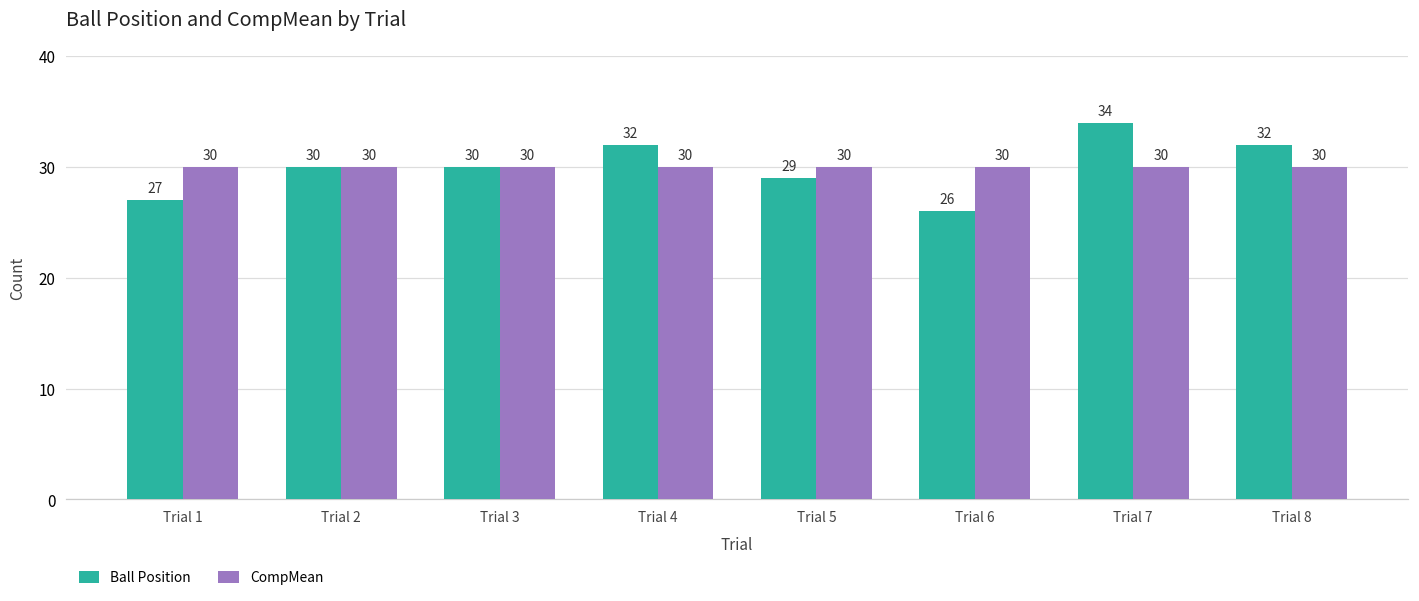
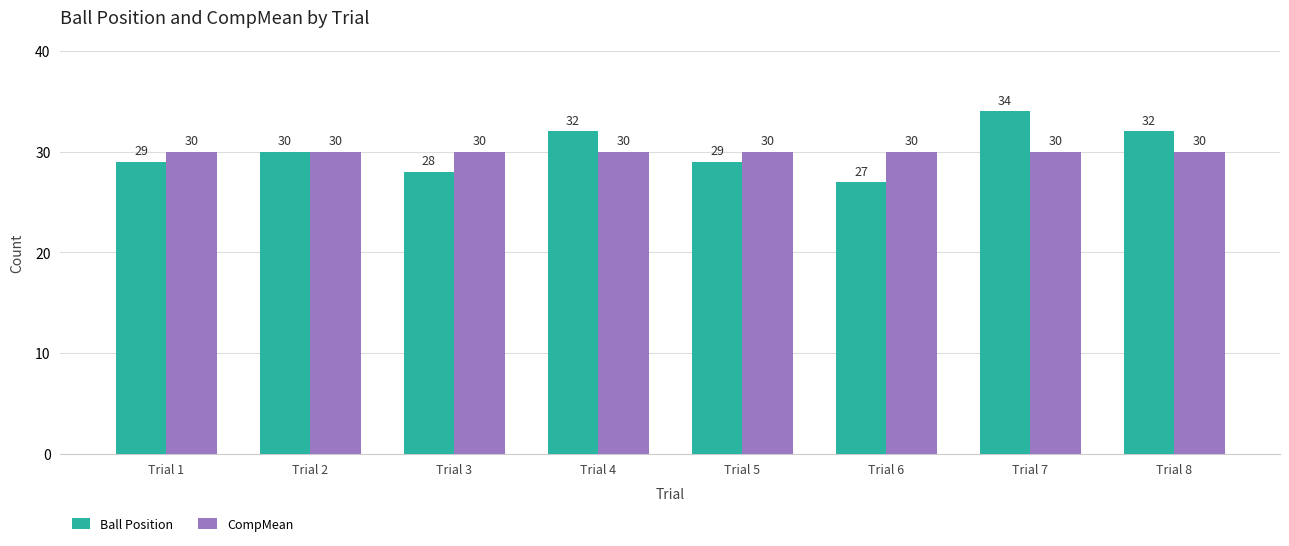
Ball Position, Trial 1: 27 -> 29
Ball Position, Trial 3: 30 -> 28
Ball Position, Trial 6: 26 -> 27
